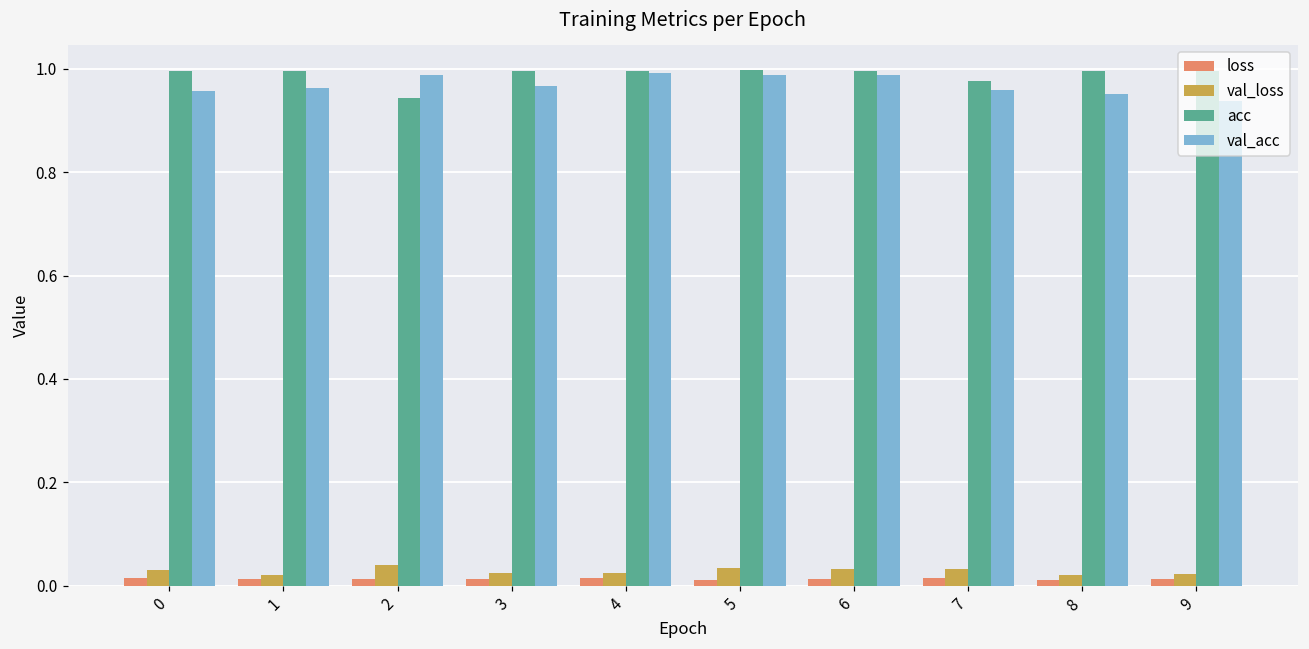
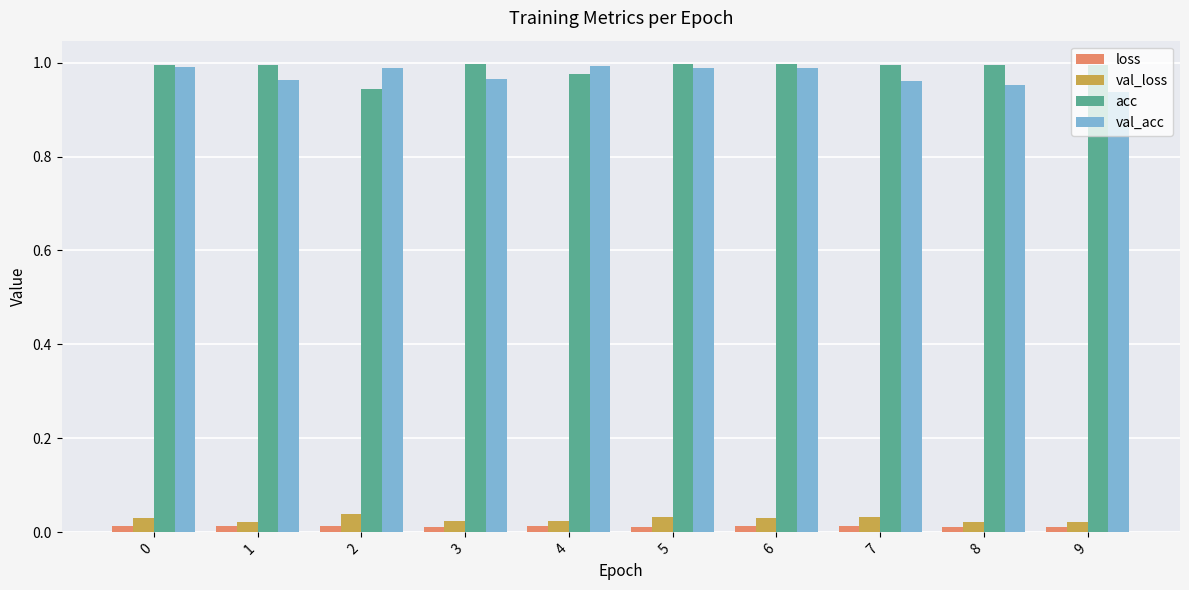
val_acc, 0: 0.96 -> 0.99
acc, 4: 1.00 -> 0.98
acc, 7: 0.98 -> 0.99
